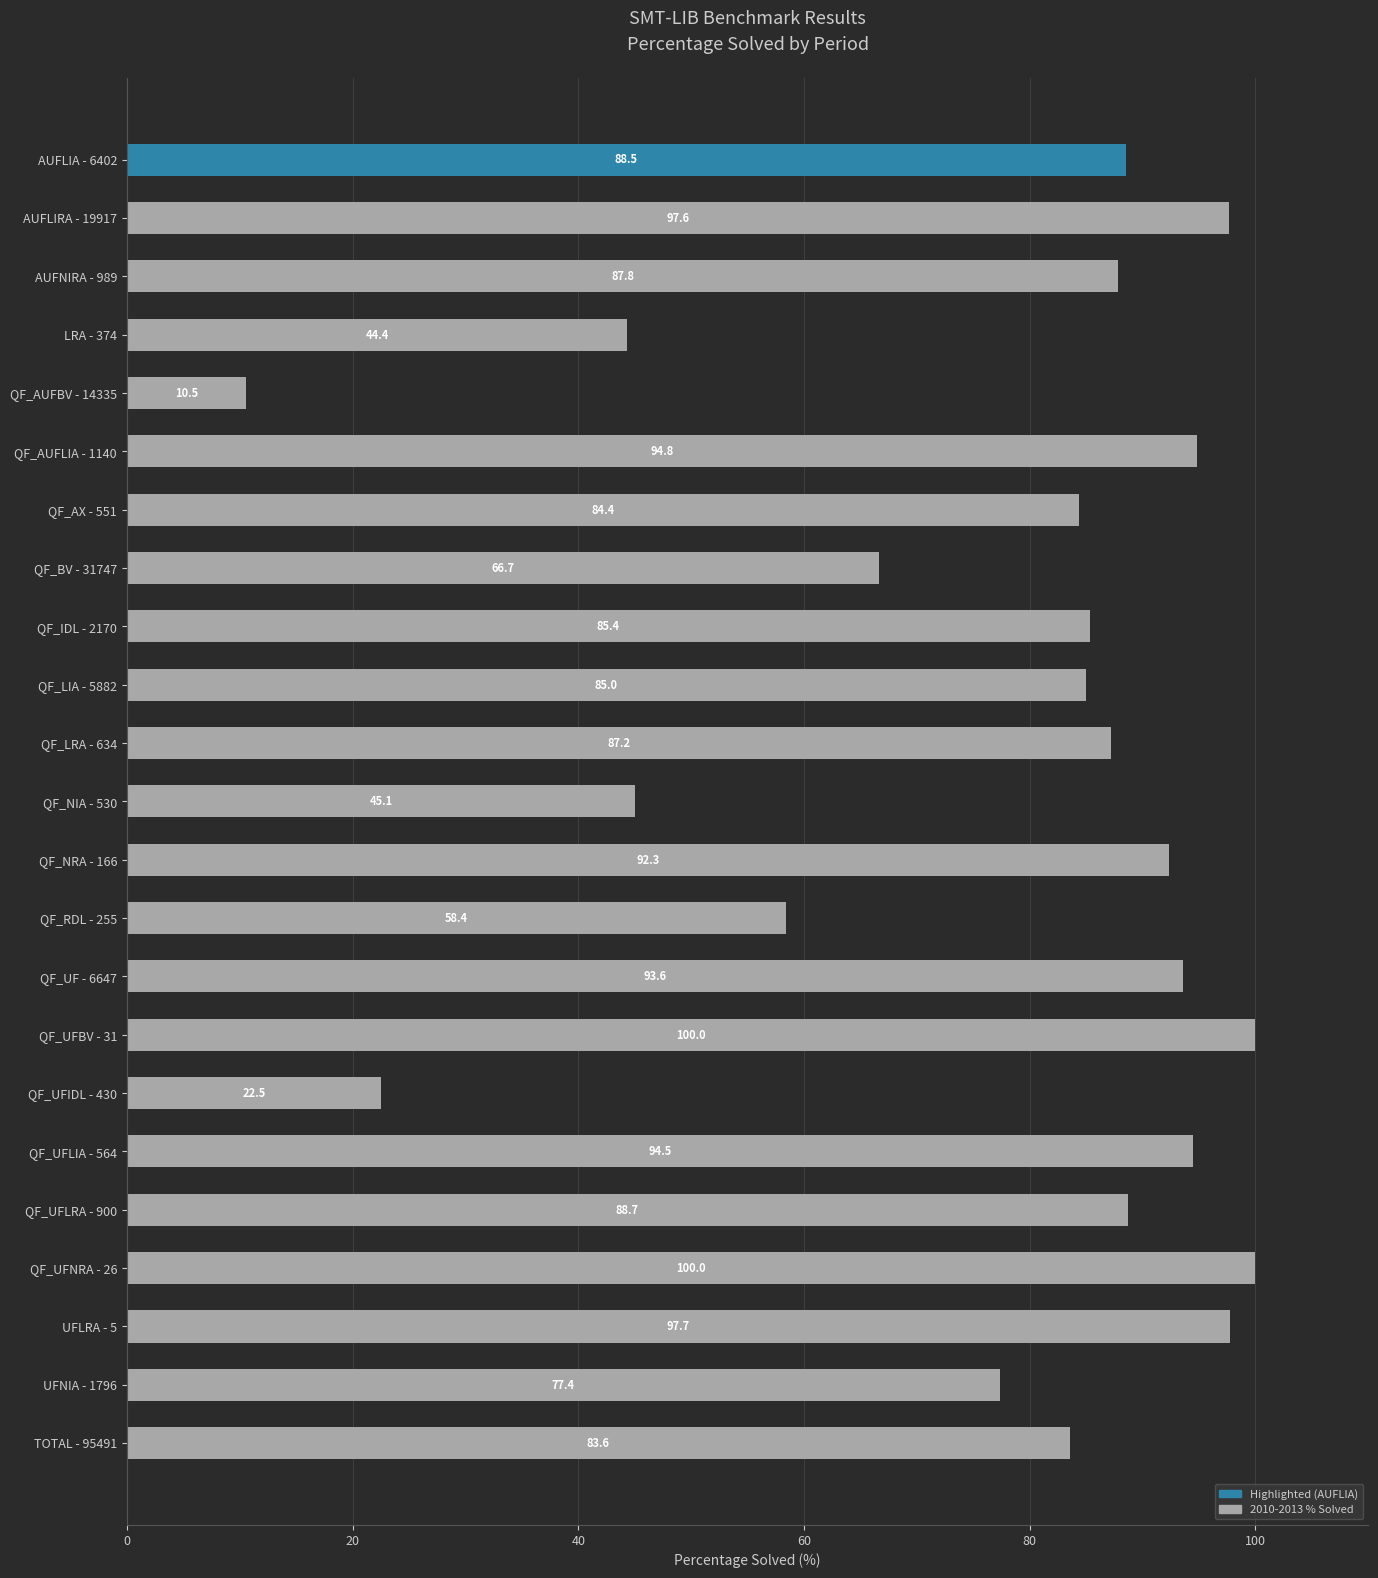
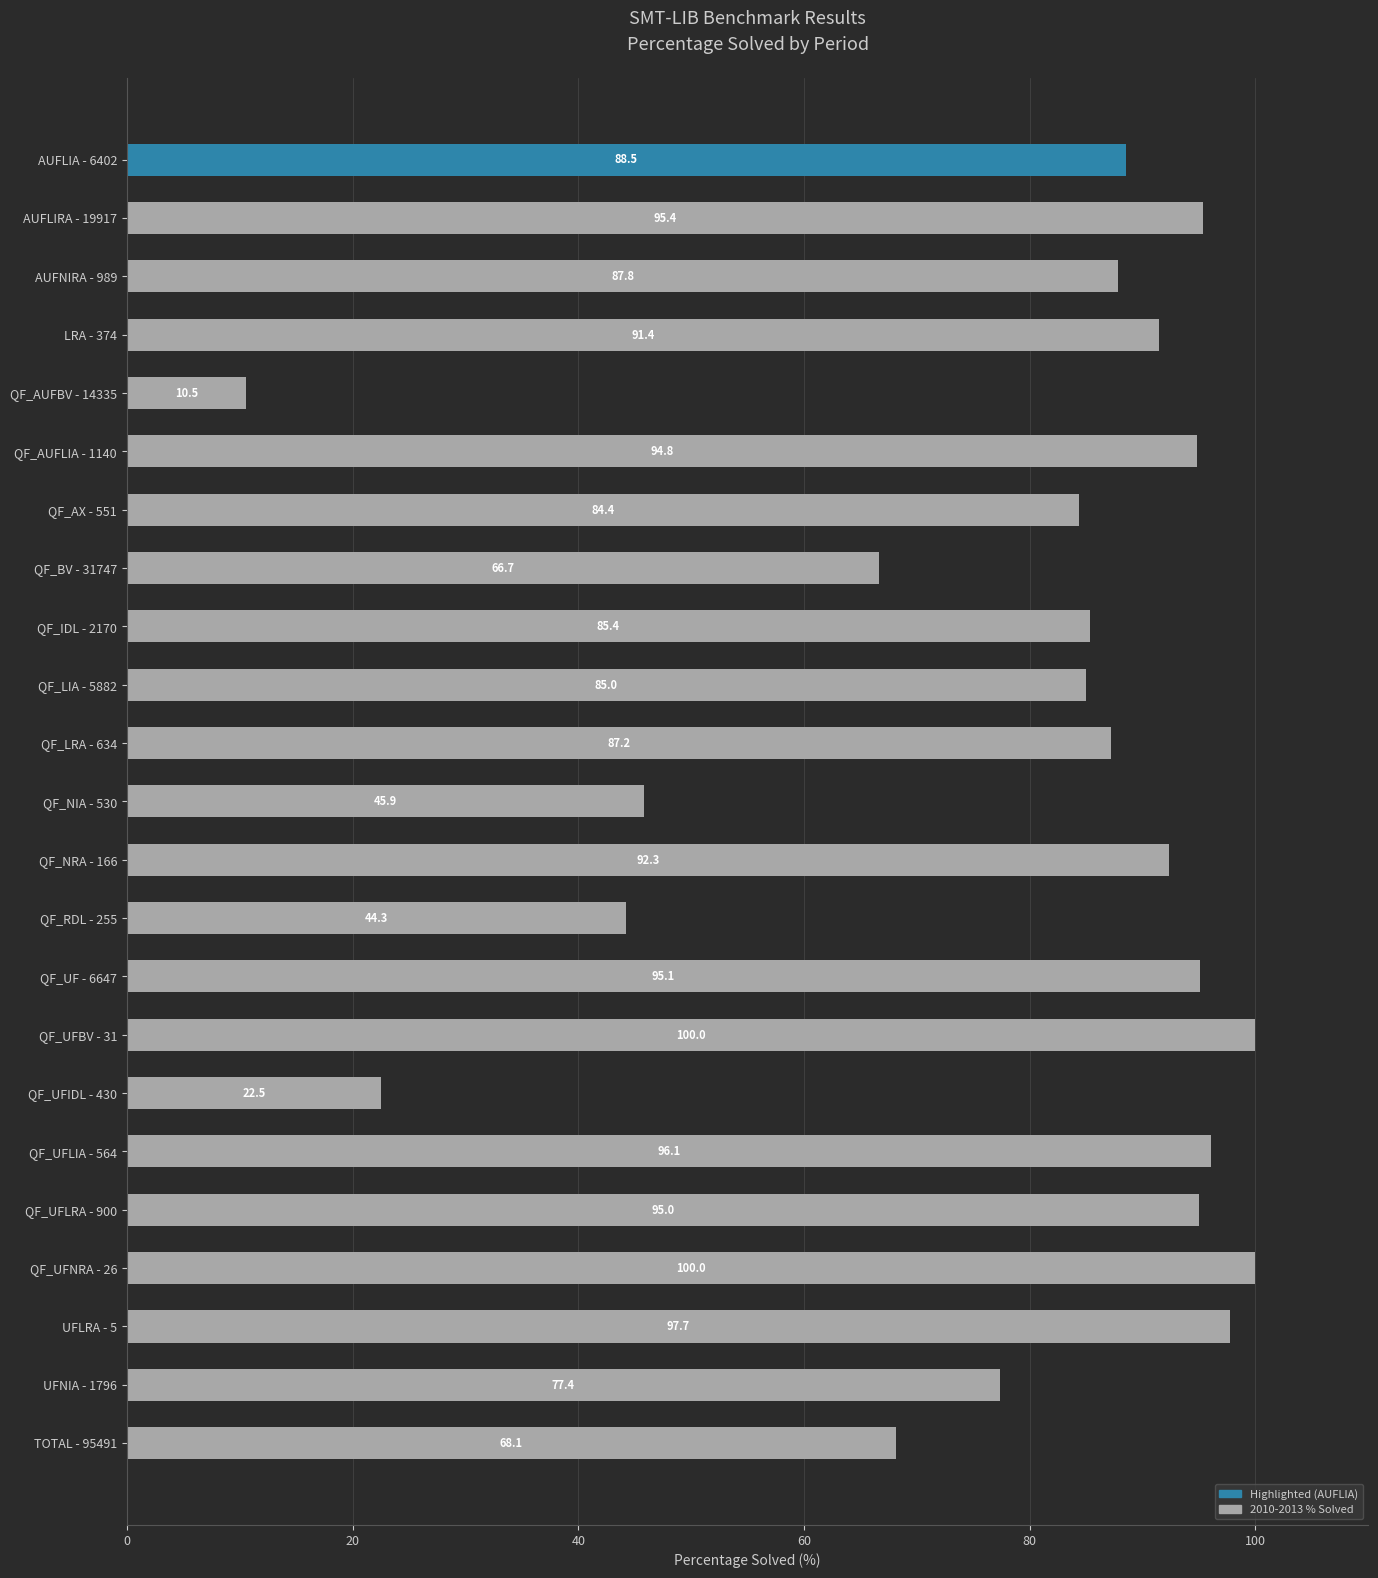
AUFLIRA - 19917: 97.6 -> 95.4
LRA - 374: 44.4 -> 91.4
QF_NIA - 530: 45.1 -> 45.9
QF_RDL - 255: 58.4 -> 44.3
QF_UF - 6647: 93.6 -> 95.1
QF_UFLIA - 564: 94.5 -> 96.1
QF_UFLRA - 900: 88.7 -> 95.0
TOTAL - 95491: 83.6 -> 68.1
